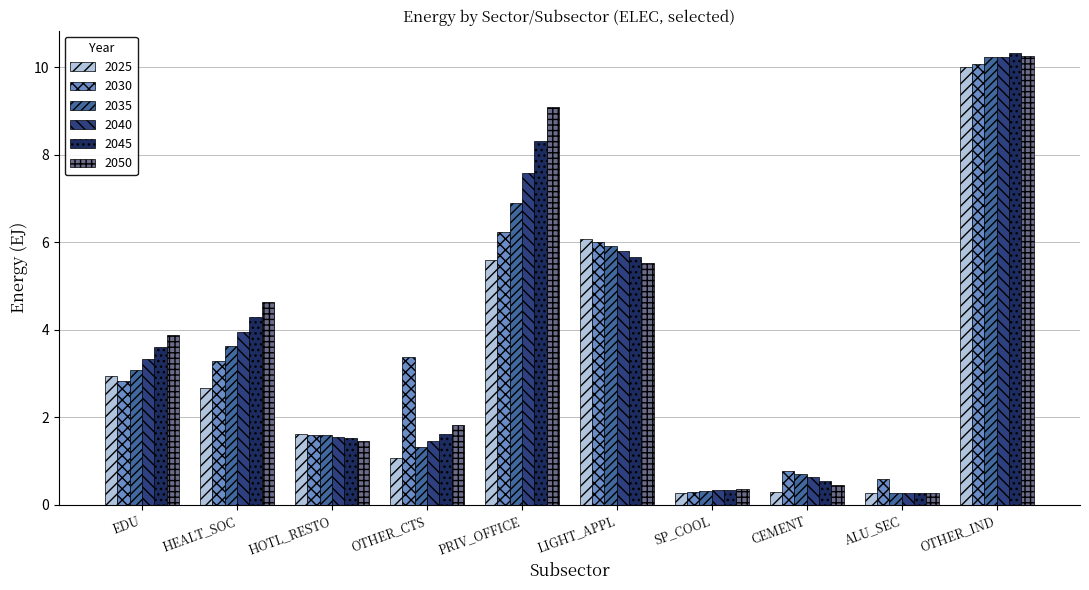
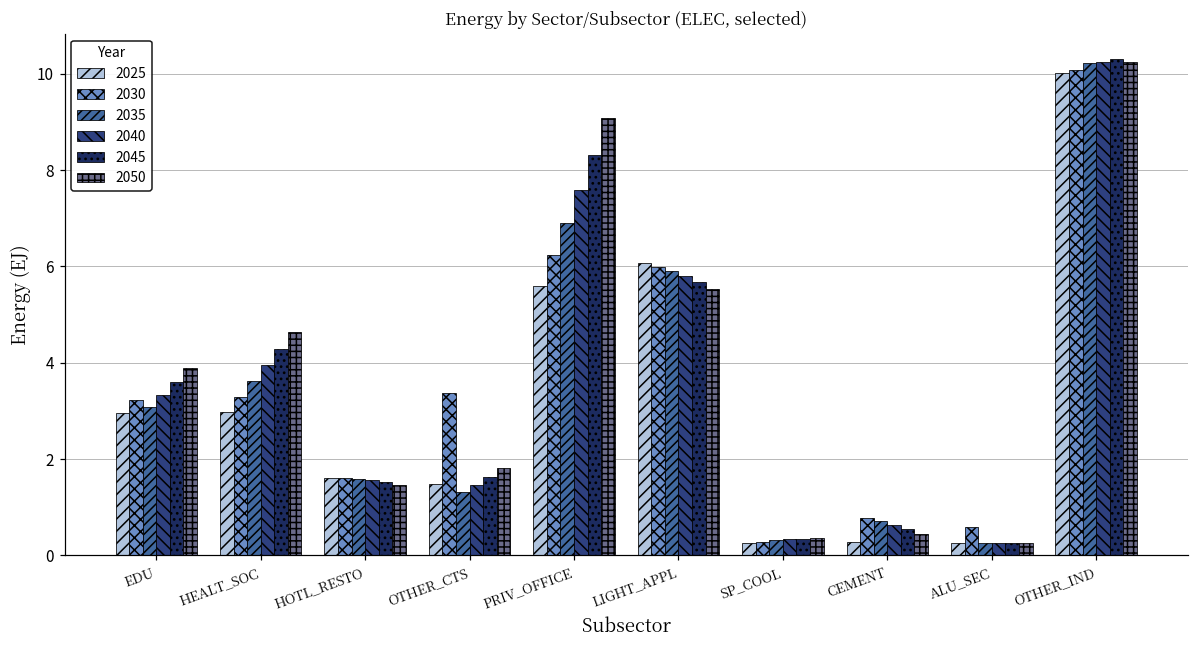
2030, EDU: 2.8 -> 3.2
2025, HEALT_SOC: 2.7 -> 3.0
2025, OTHER_CTS: 1.1 -> 1.5
